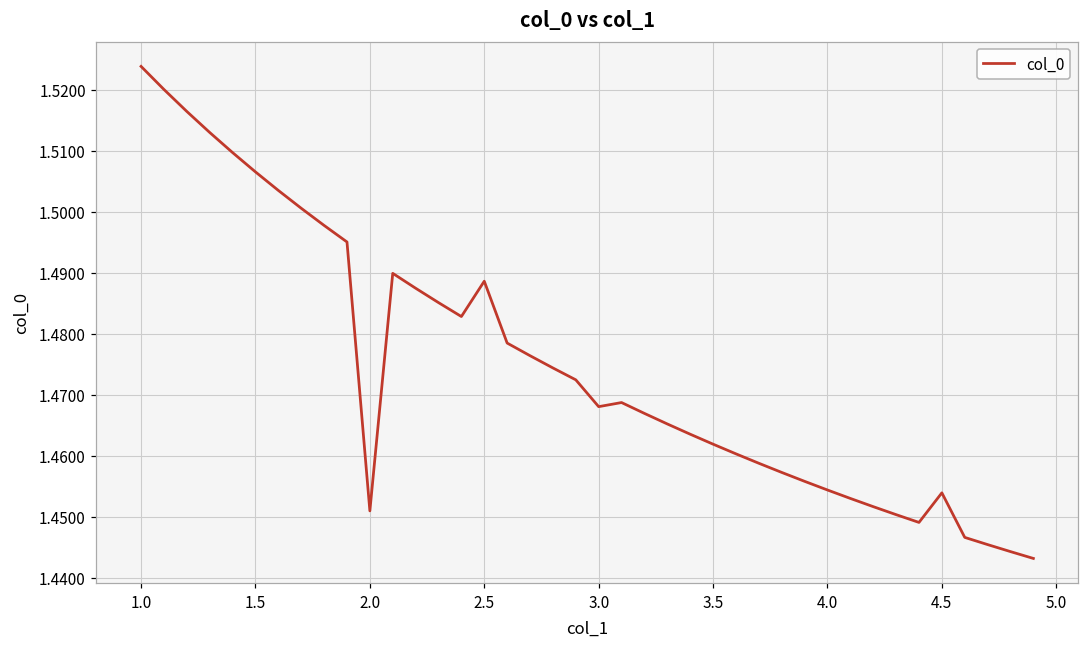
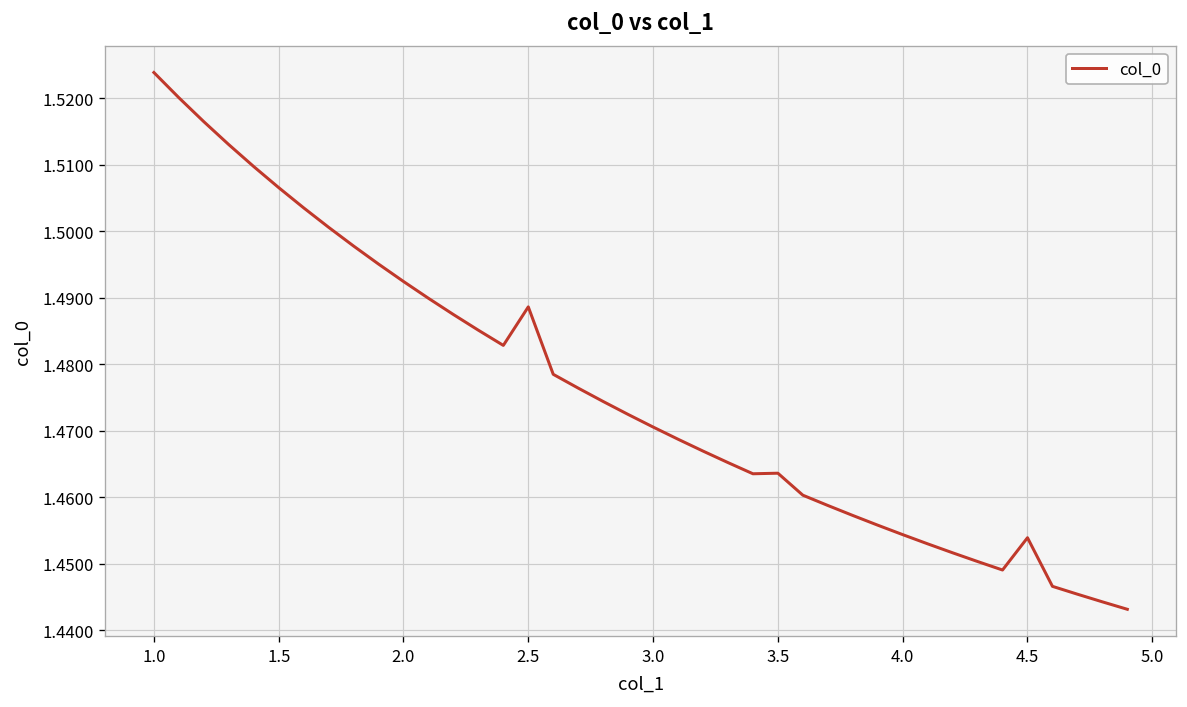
2.0: 1.451 -> 1.492
3.0: 1.468 -> 1.471
3.5: 1.462 -> 1.464
